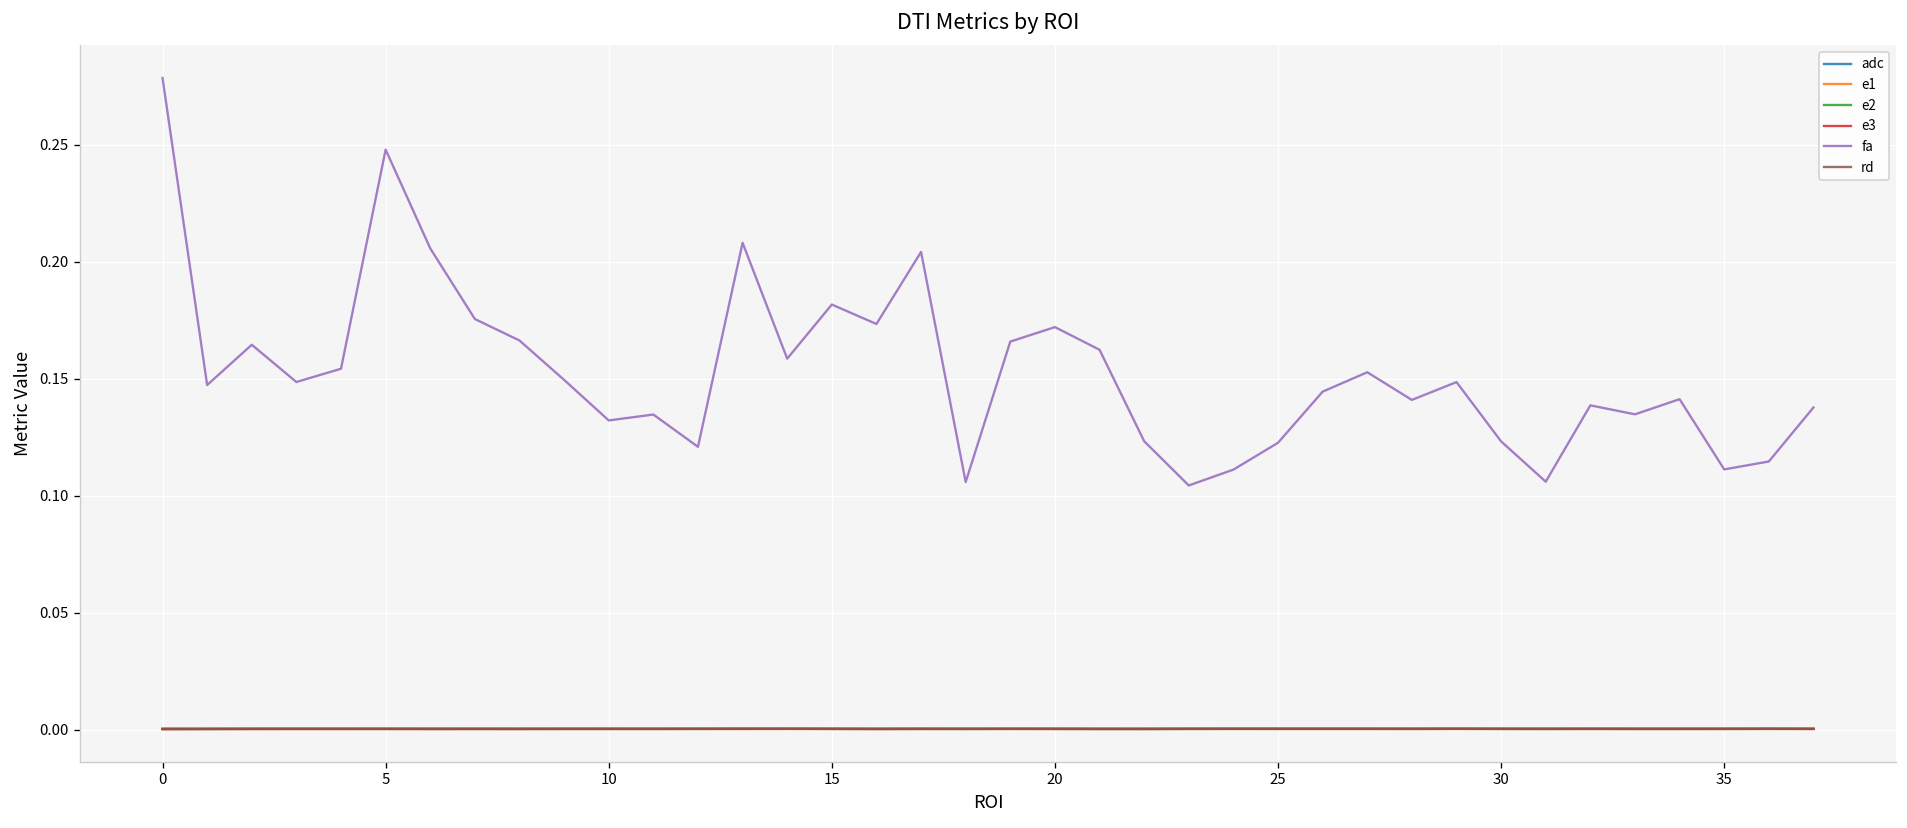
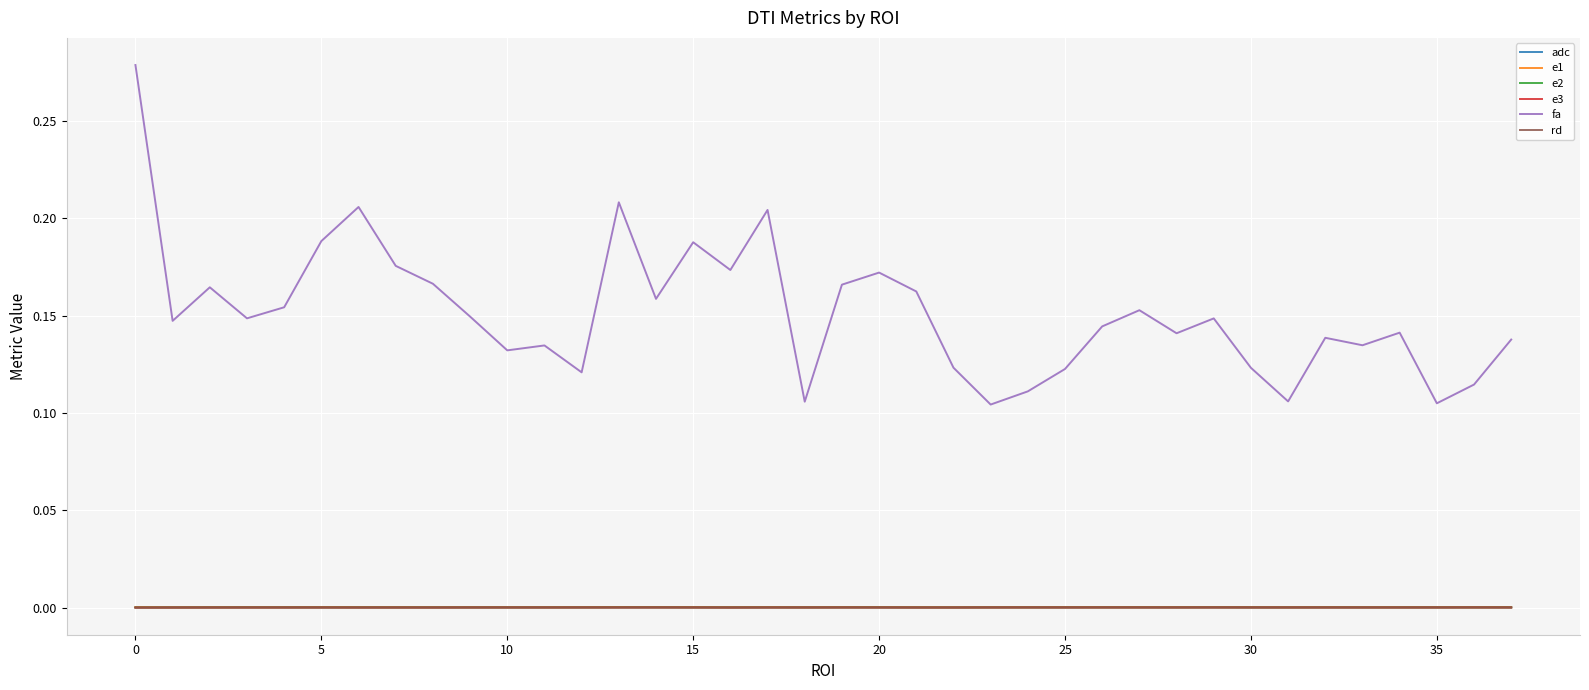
fa, 5: 0.248 -> 0.188
fa, 15: 0.182 -> 0.188
fa, 35: 0.111 -> 0.105
